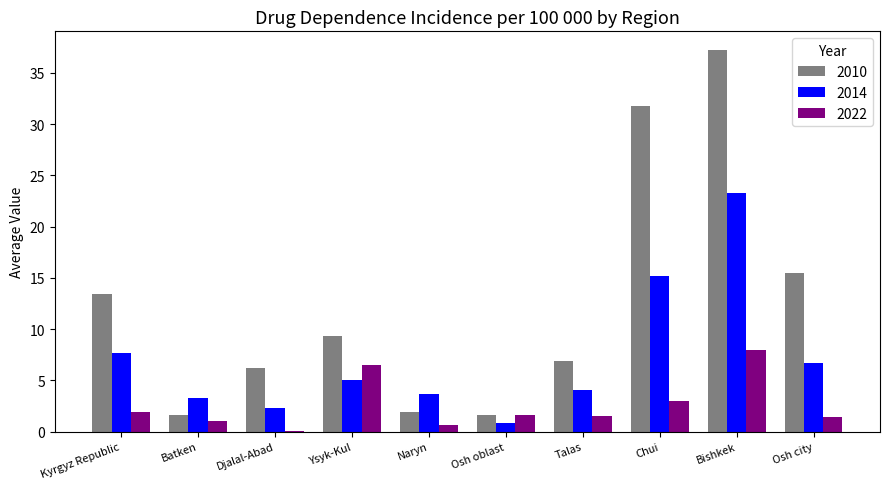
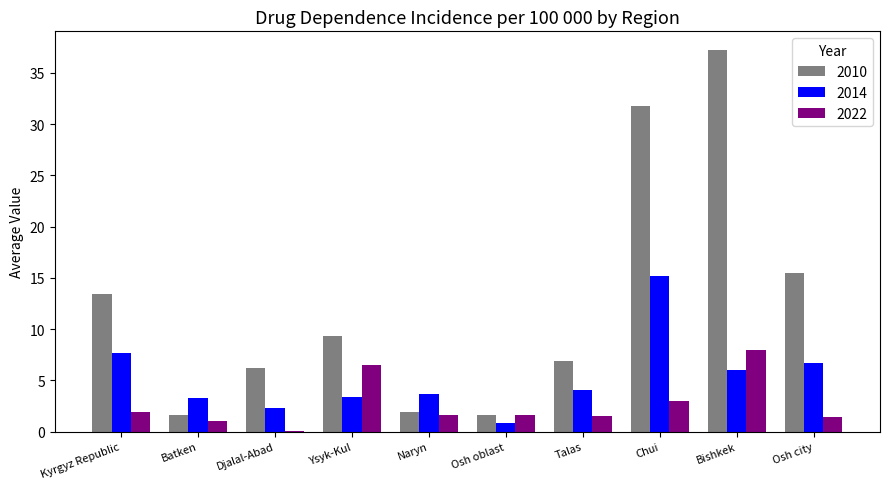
2014, Ysyk-Kul: 5.0 -> 3.4
2022, Naryn: 0.7 -> 1.7
2014, Bishkek: 23.3 -> 6.0
